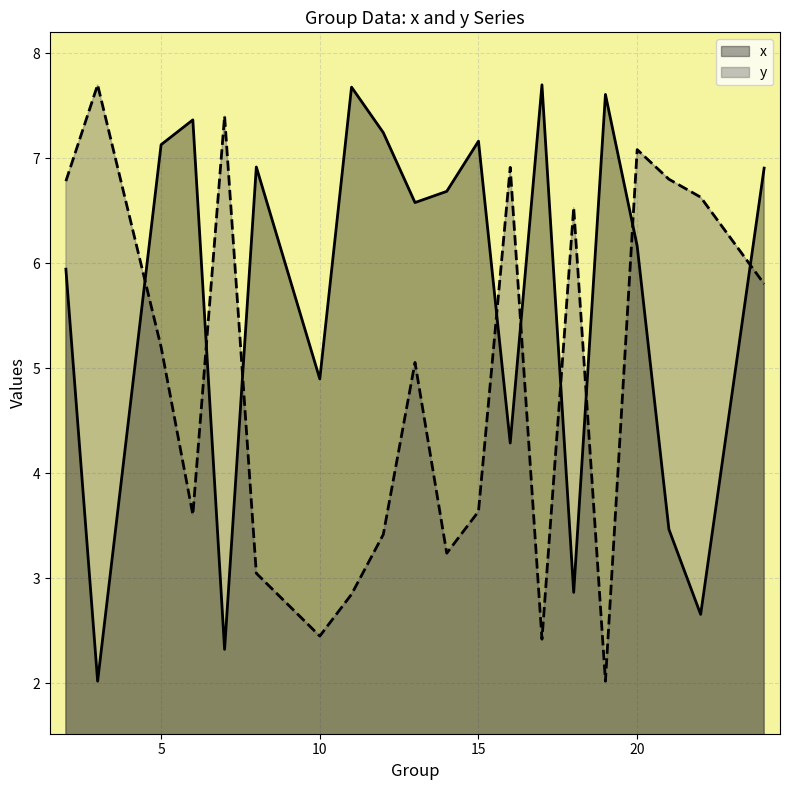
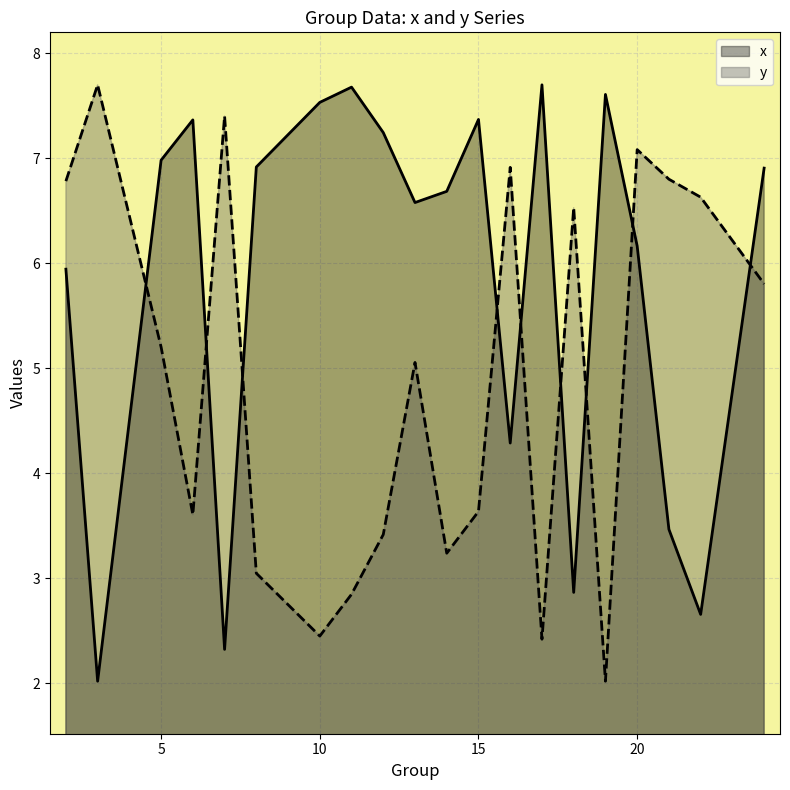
x, 5: 7.13 -> 6.98
x, 10: 4.90 -> 7.53
x, 15: 7.16 -> 7.37
